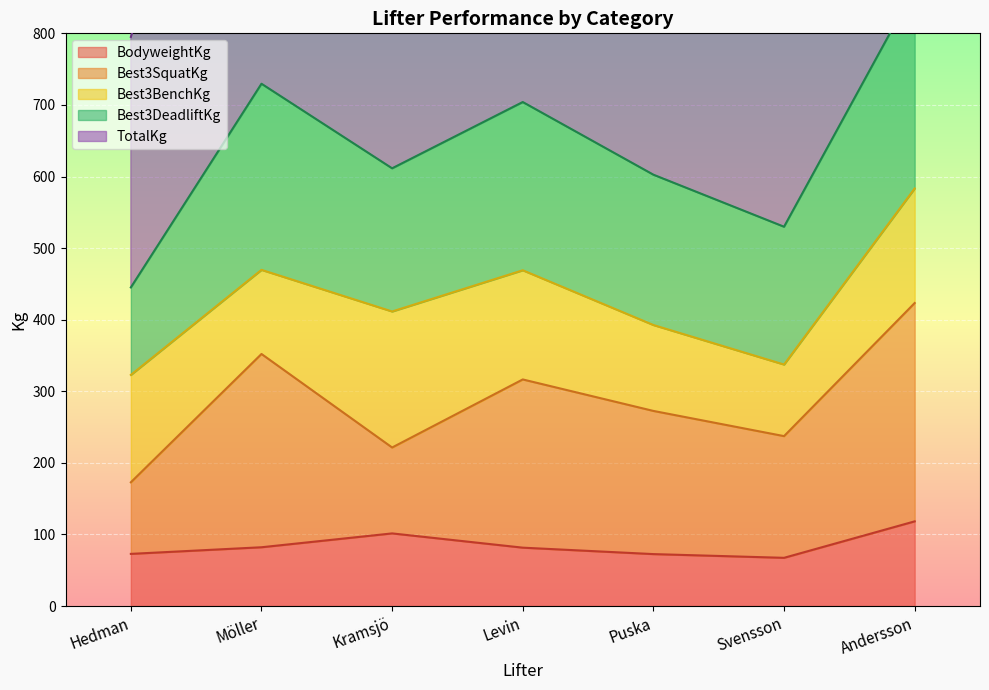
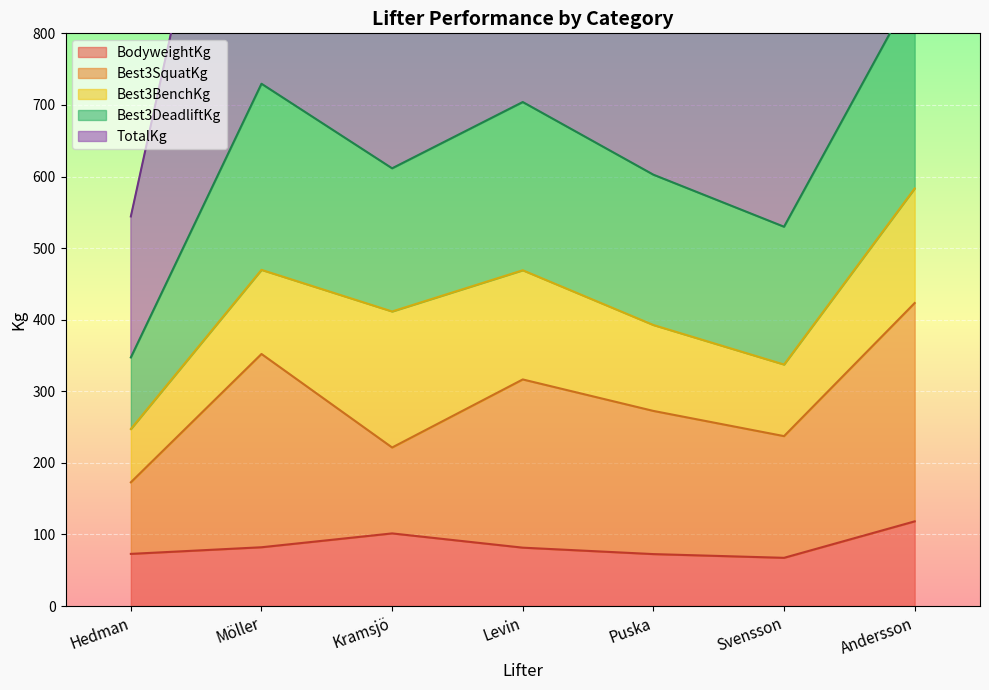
Best3BenchKg, Hedman: 150 -> 70
Best3DeadliftKg, Hedman: 120 -> 100
TotalKg, Hedman: 350 -> 200
